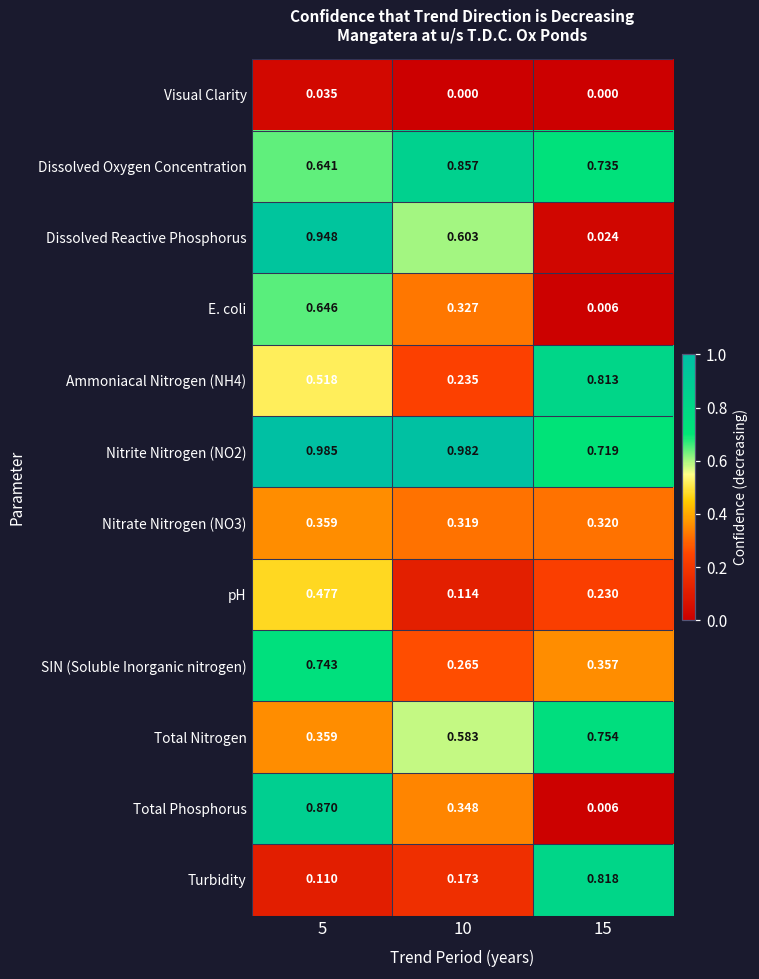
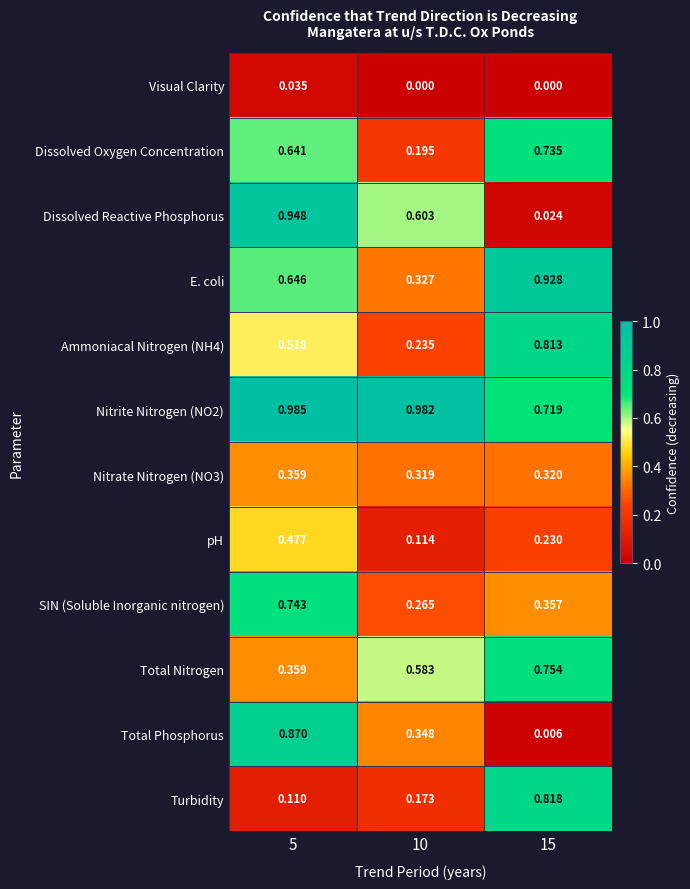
Dissolved Oxygen Concentration, 10: 0.857 -> 0.195
E. coli, 15: 0.006 -> 0.928
